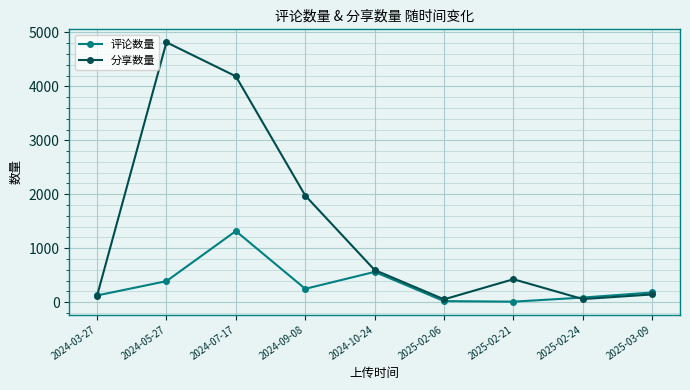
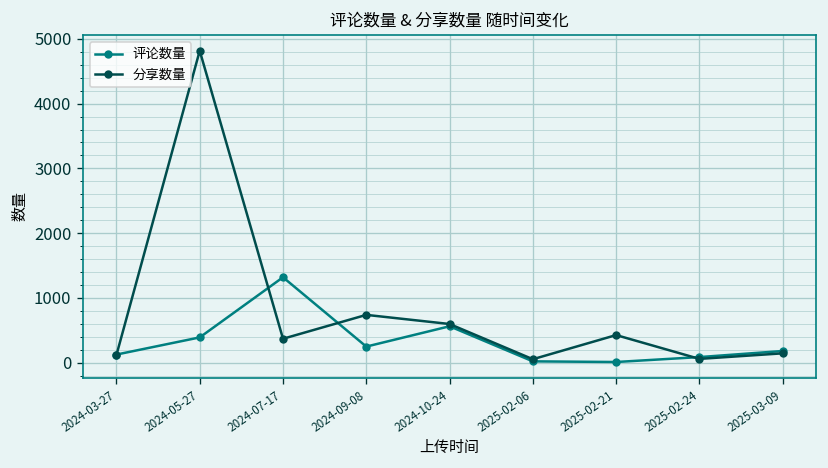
分享数量, 2024-07-17: 4200 -> 400
分享数量, 2024-09-08: 2000 -> 700
